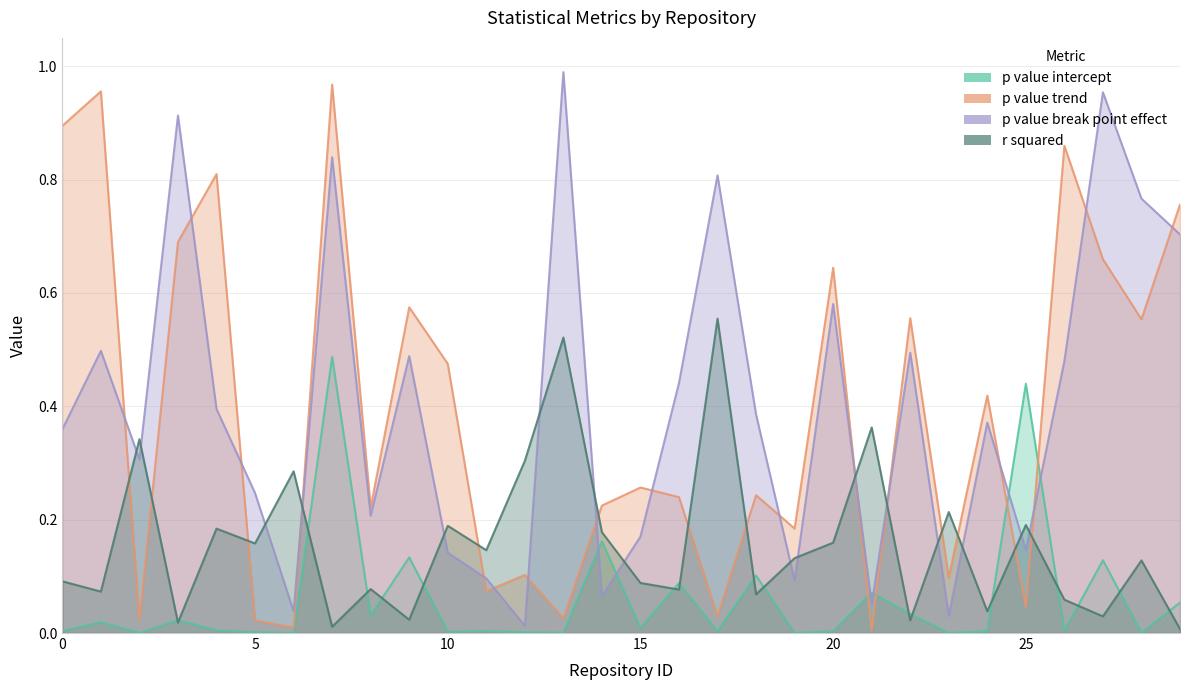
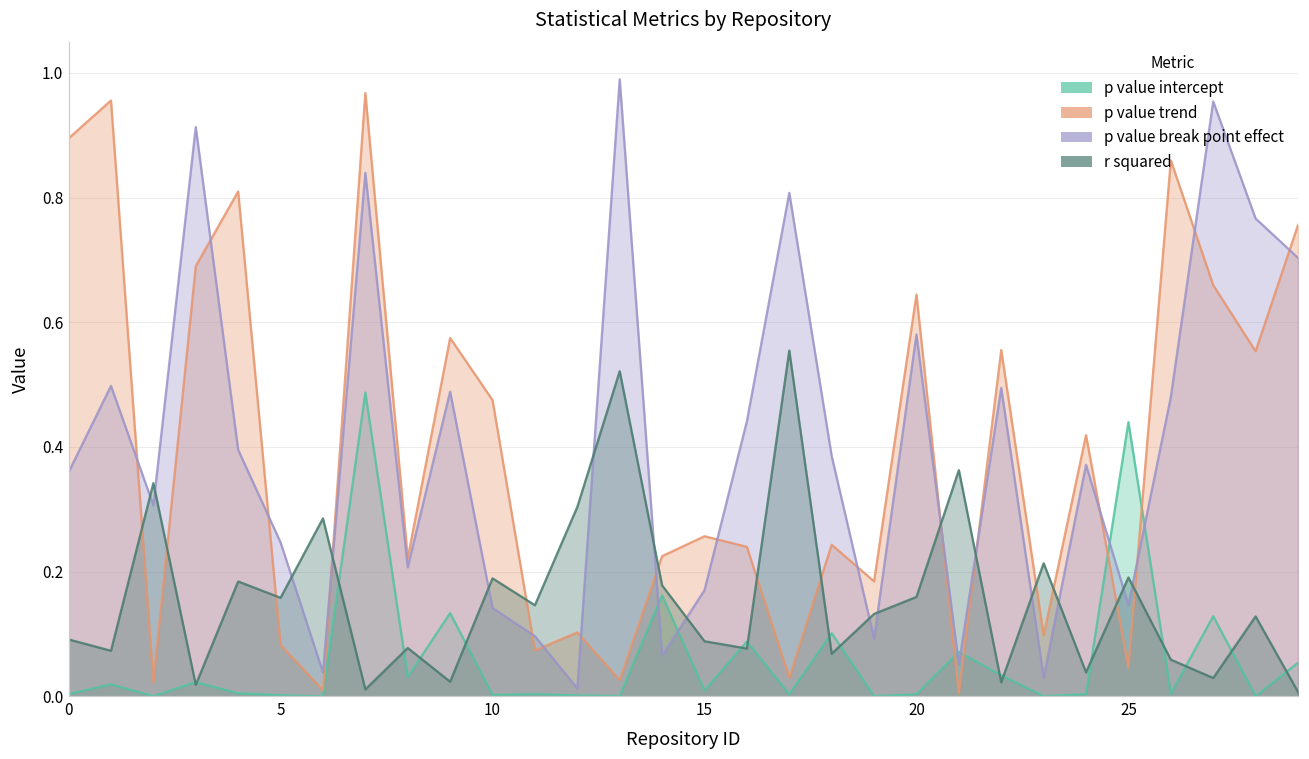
p value trend, 5: 0.02 -> 0.08
